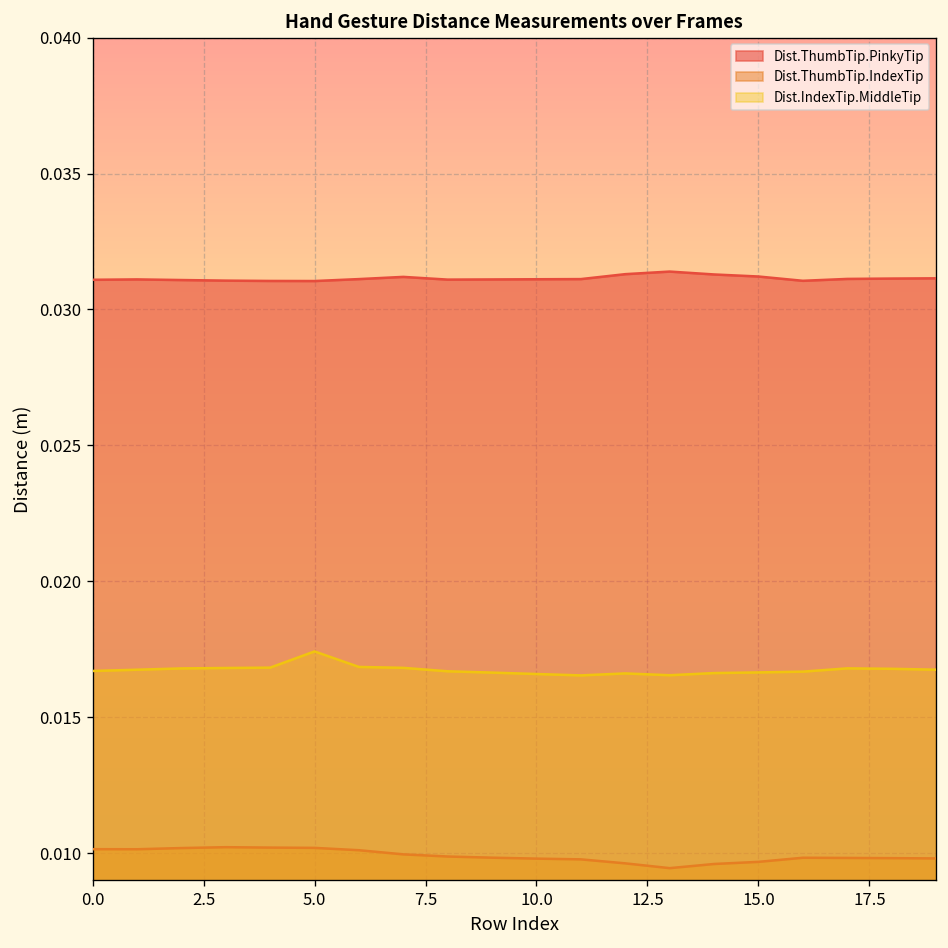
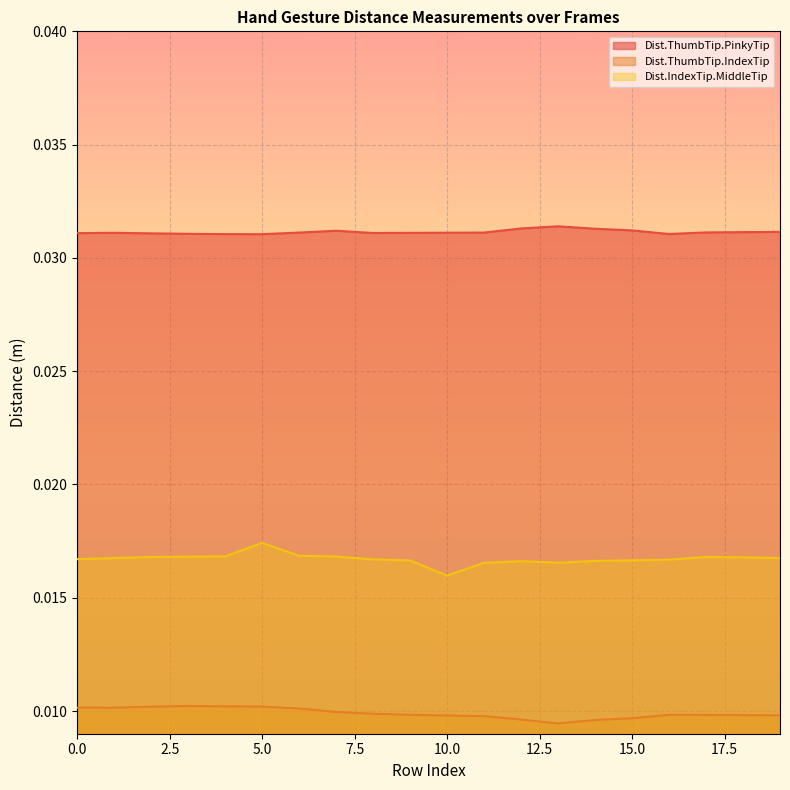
Dist.IndexTip.MiddleTip, 10.0: 0.0166 -> 0.0160
